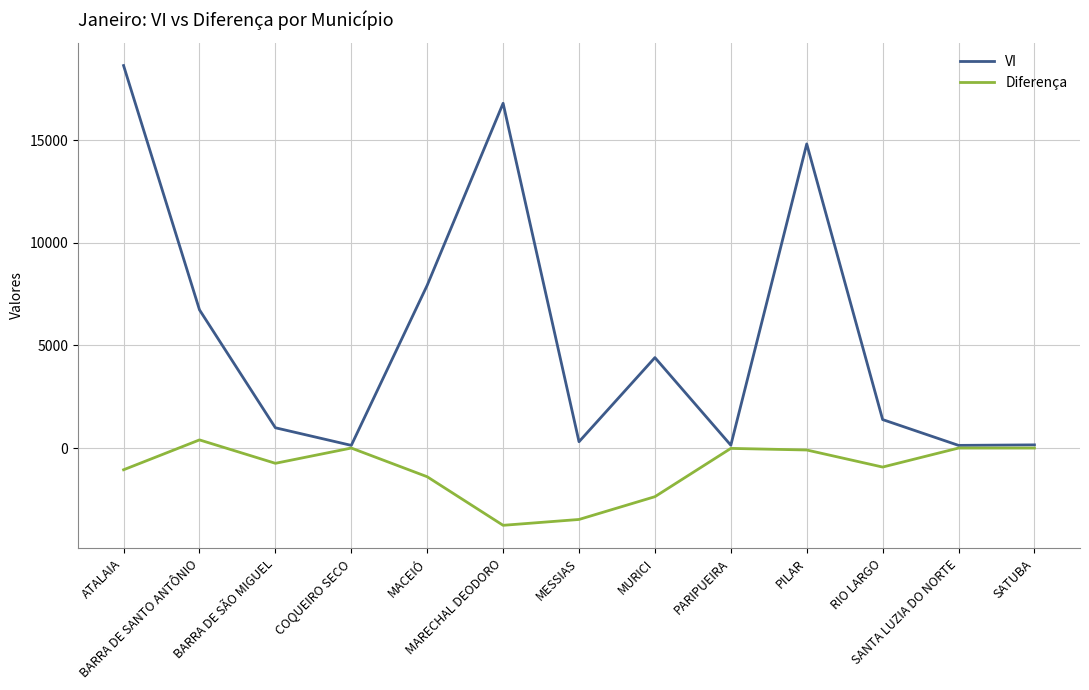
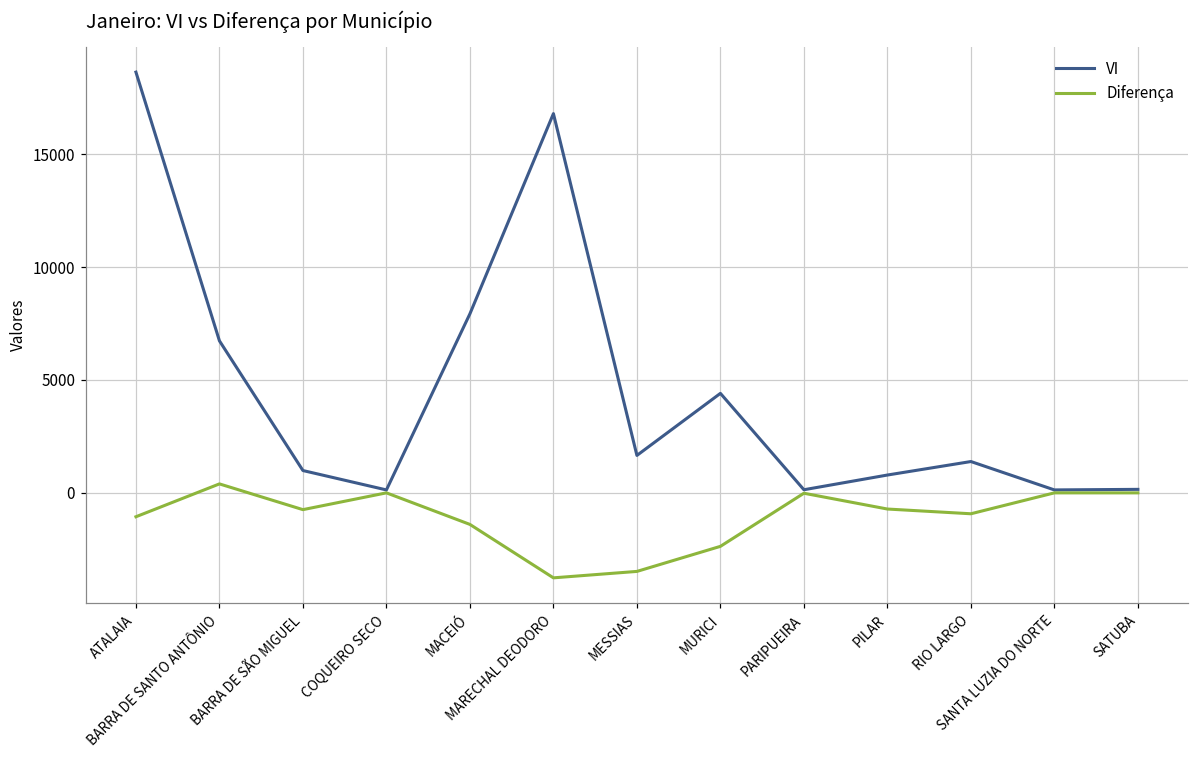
VI, MESSIAS: 300 -> 1700
VI, PILAR: 14800 -> 800
Diferença, PILAR: -100 -> -700
